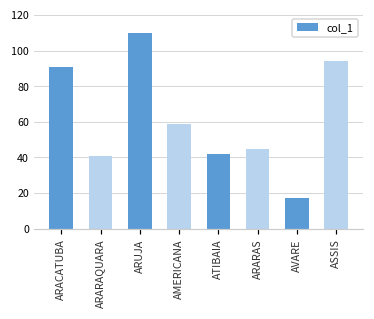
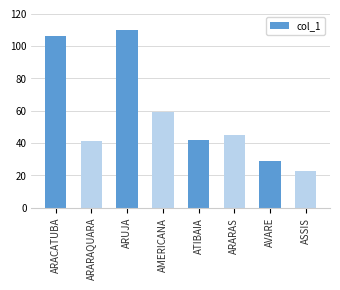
ARACATUBA: 91 -> 106
AVARE: 17 -> 29
ASSIS: 94 -> 23
